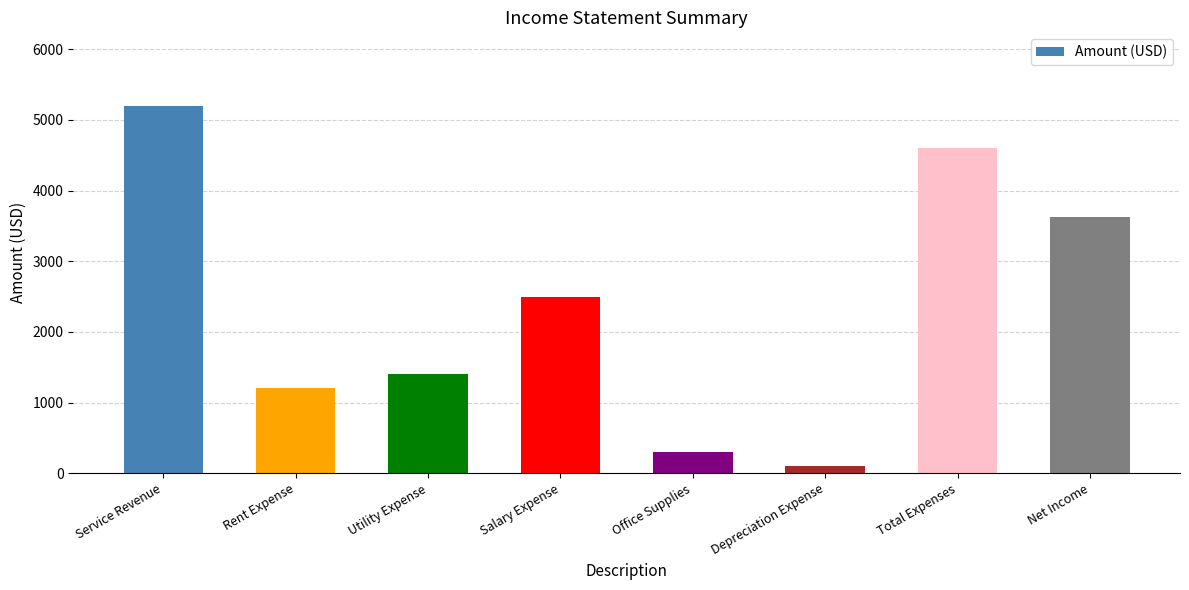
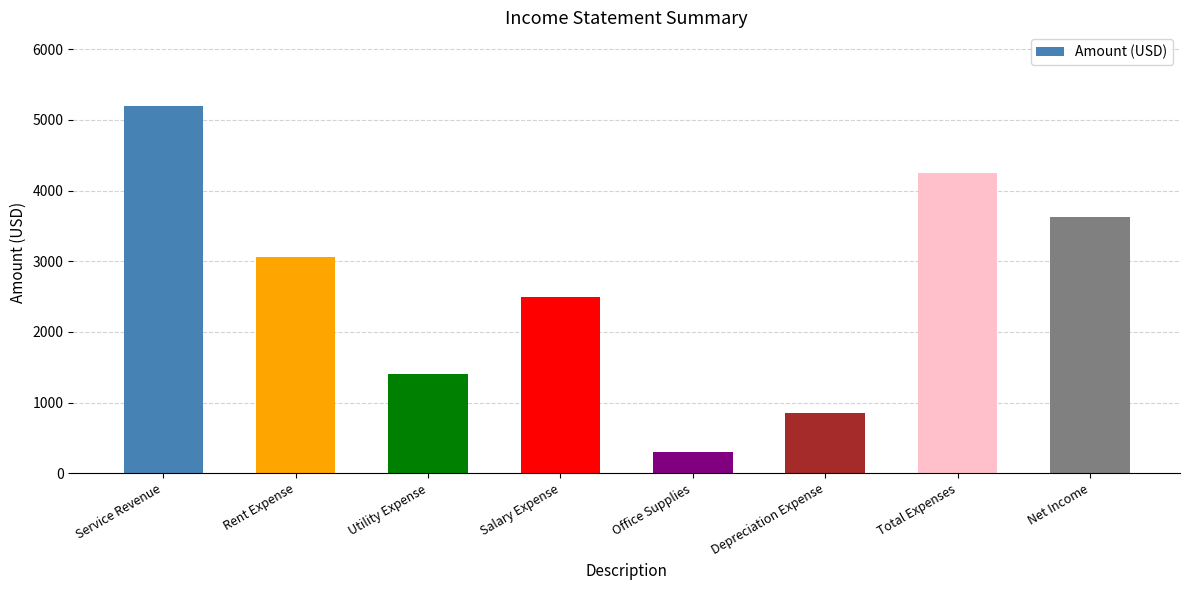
Rent Expense: 1200 -> 3100
Depreciation Expense: 100 -> 900
Total Expenses: 4600 -> 4300
